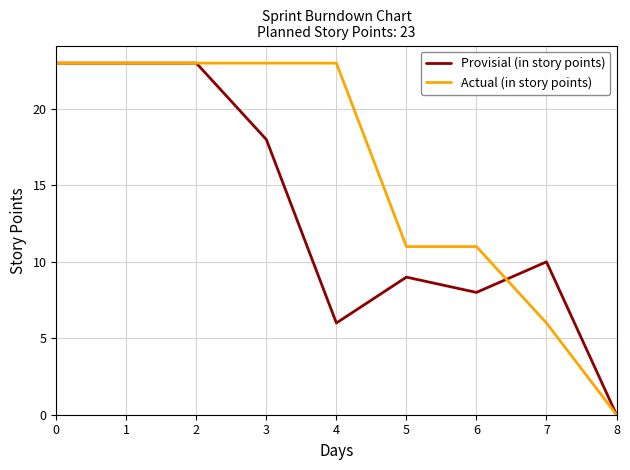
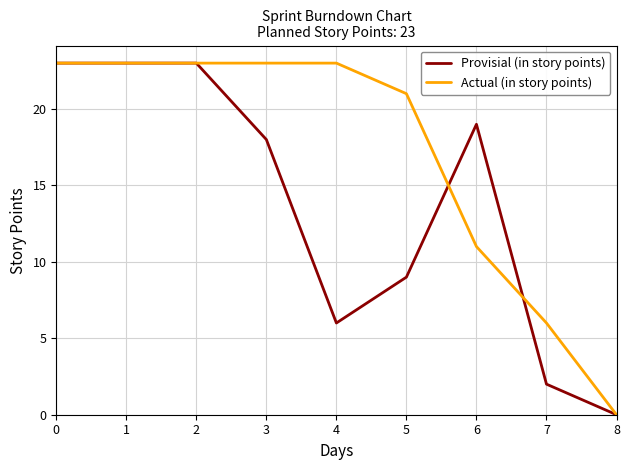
Actual (in story points), 5: 11 -> 21
Provisial (in story points), 6: 8 -> 19
Provisial (in story points), 7: 10 -> 2
